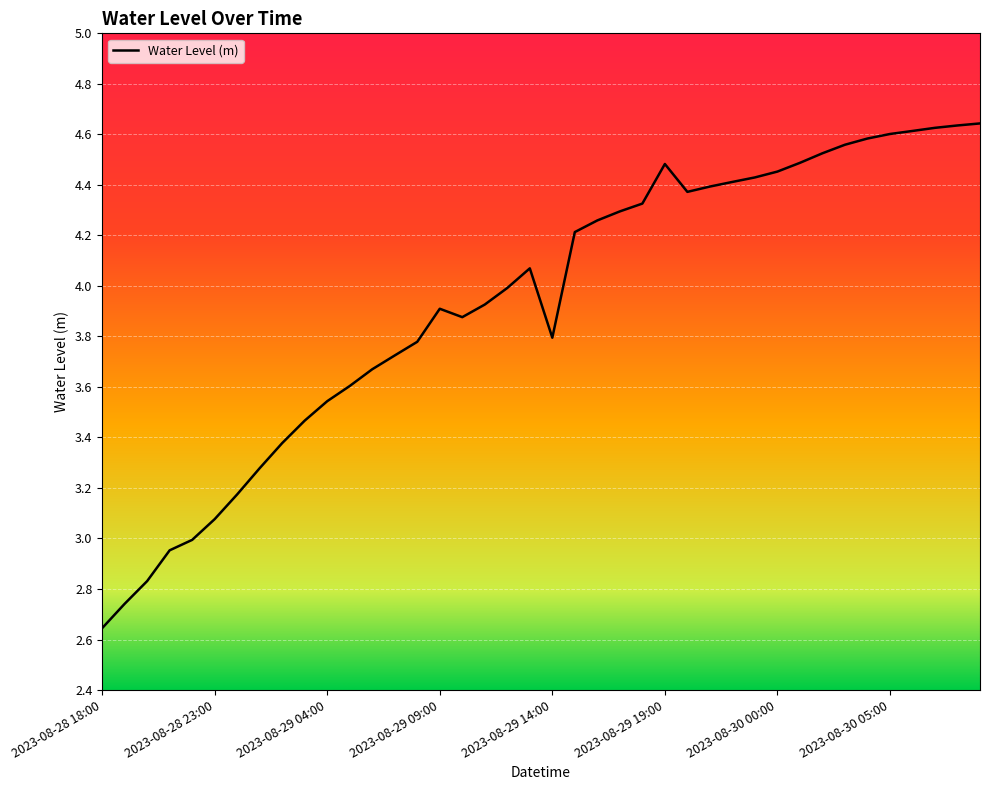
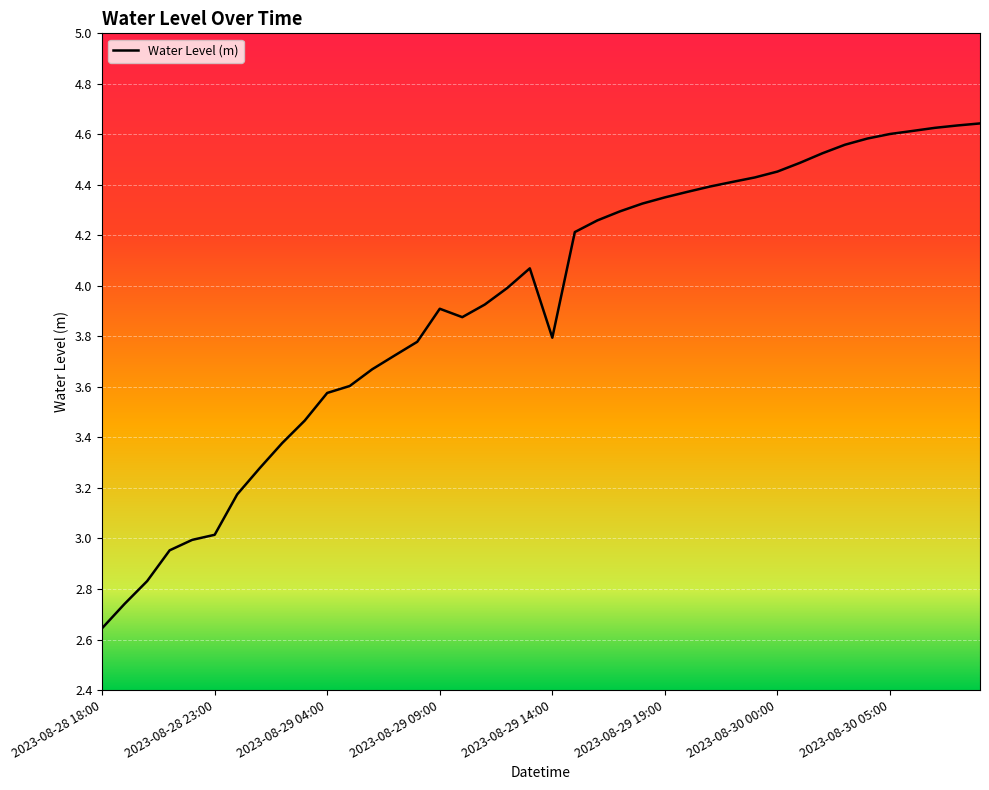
2023-08-28 23:00: 3.08 -> 3.01
2023-08-29 04:00: 3.54 -> 3.58
2023-08-29 19:00: 4.48 -> 4.35
